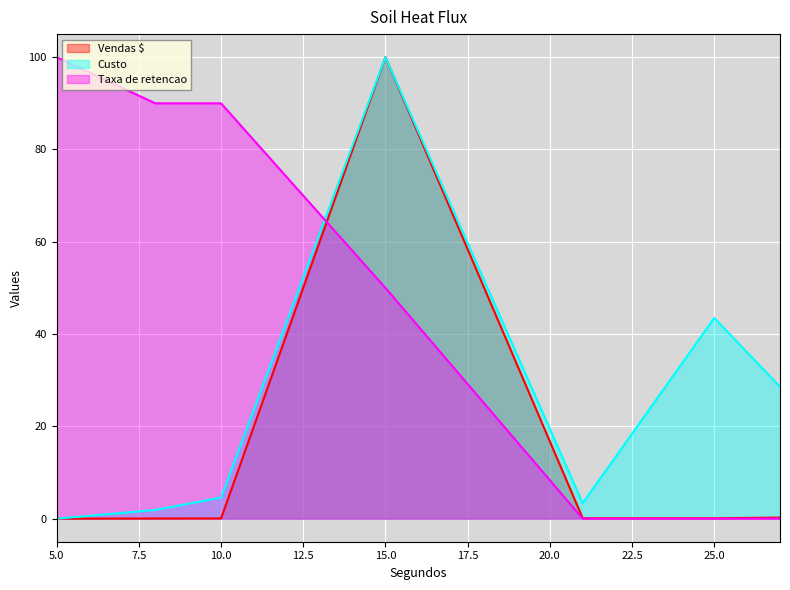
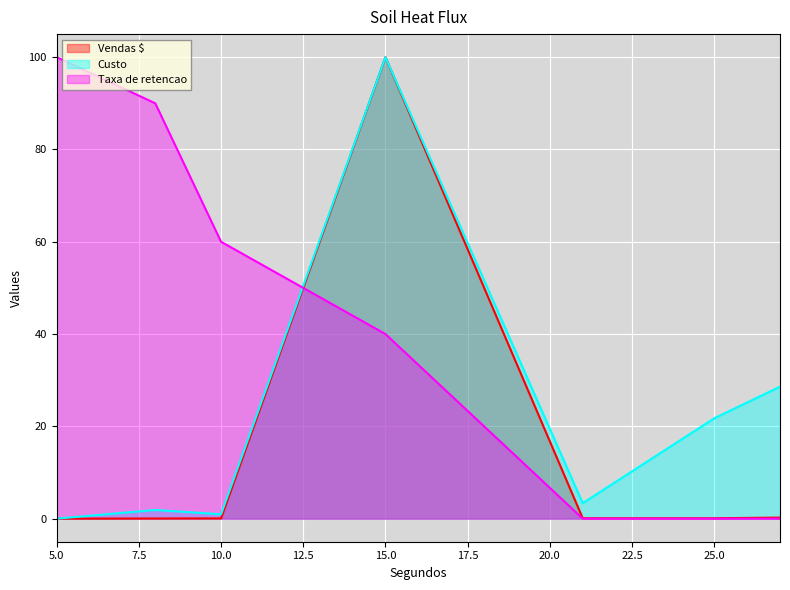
Custo, 10.0: 5 -> 1
Taxa de retencao, 10.0: 90 -> 60
Taxa de retencao, 15.0: 50 -> 40
Custo, 25.0: 43 -> 22
